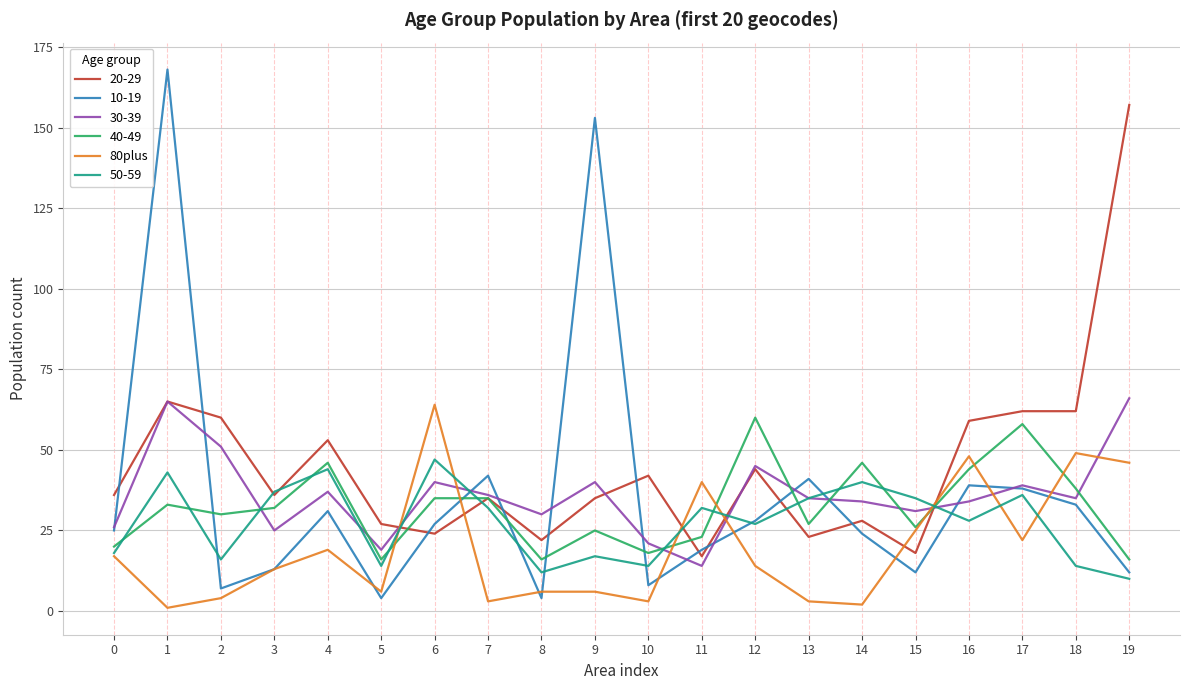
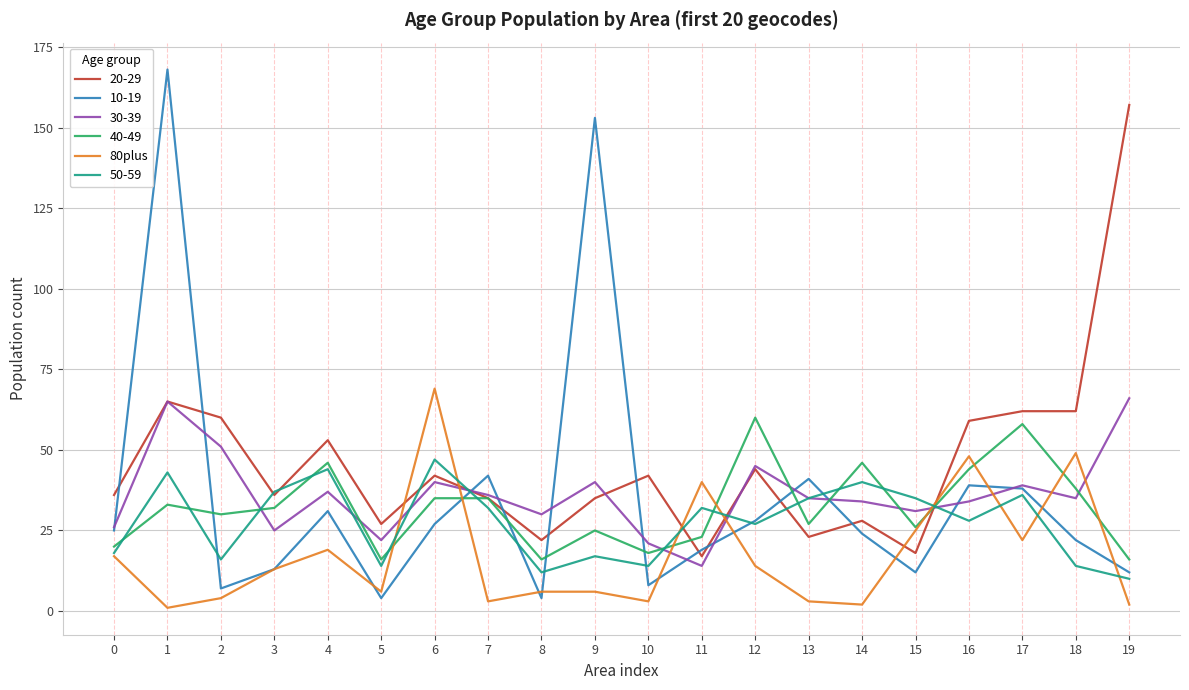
30-39, 5: 19 -> 22
20-29, 6: 24 -> 42
80plus, 6: 64 -> 69
10-19, 18: 33 -> 22
80plus, 19: 46 -> 2
